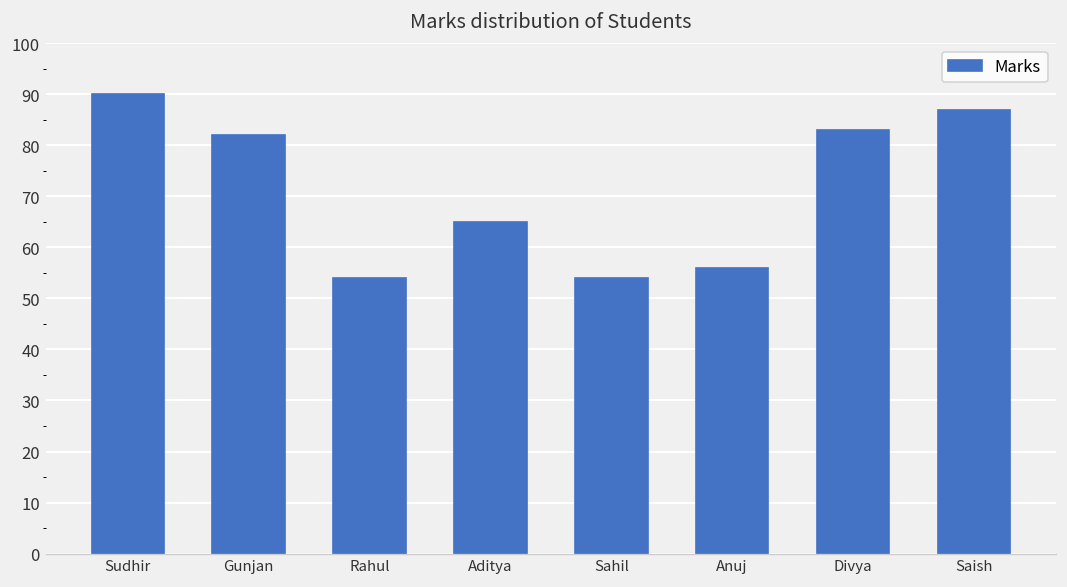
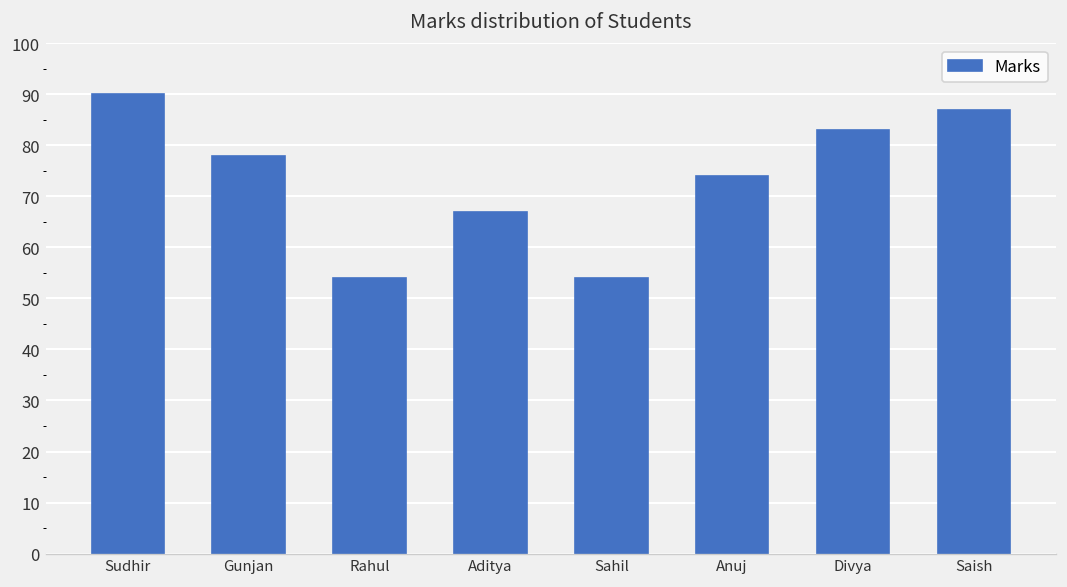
Gunjan: 82 -> 78
Aditya: 65 -> 67
Anuj: 56 -> 74
